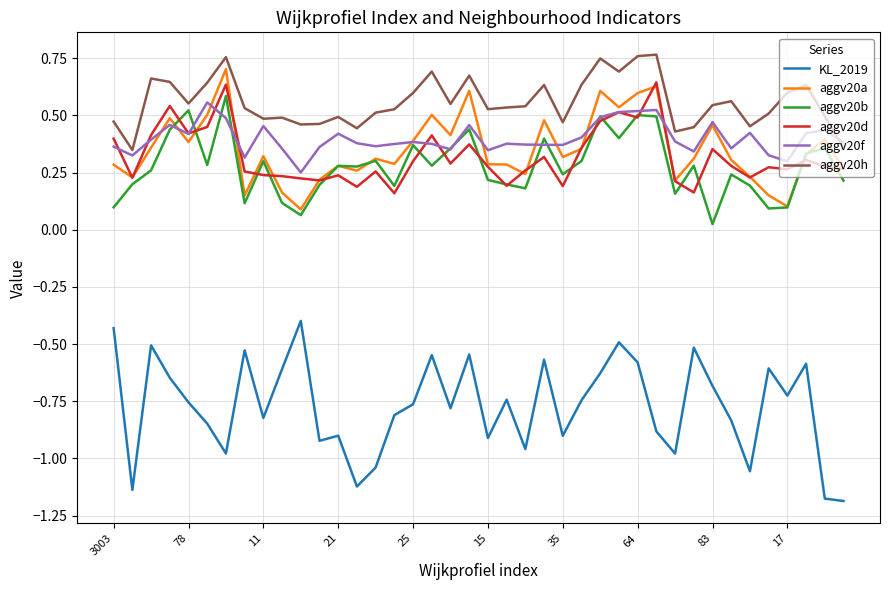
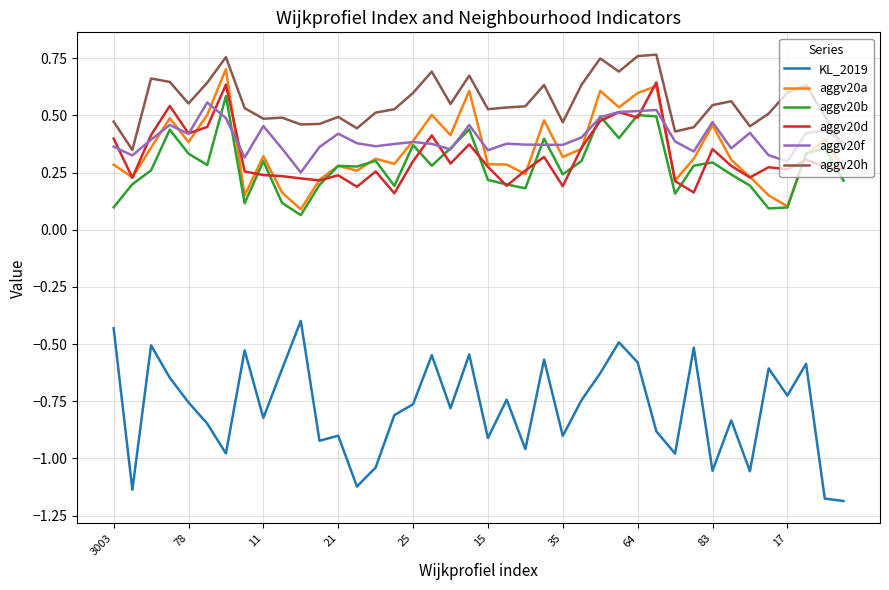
aggv20b, 78: 0.52 -> 0.33
KL_2019, 83: -0.68 -> -1.05
aggv20b, 83: 0.02 -> 0.29
